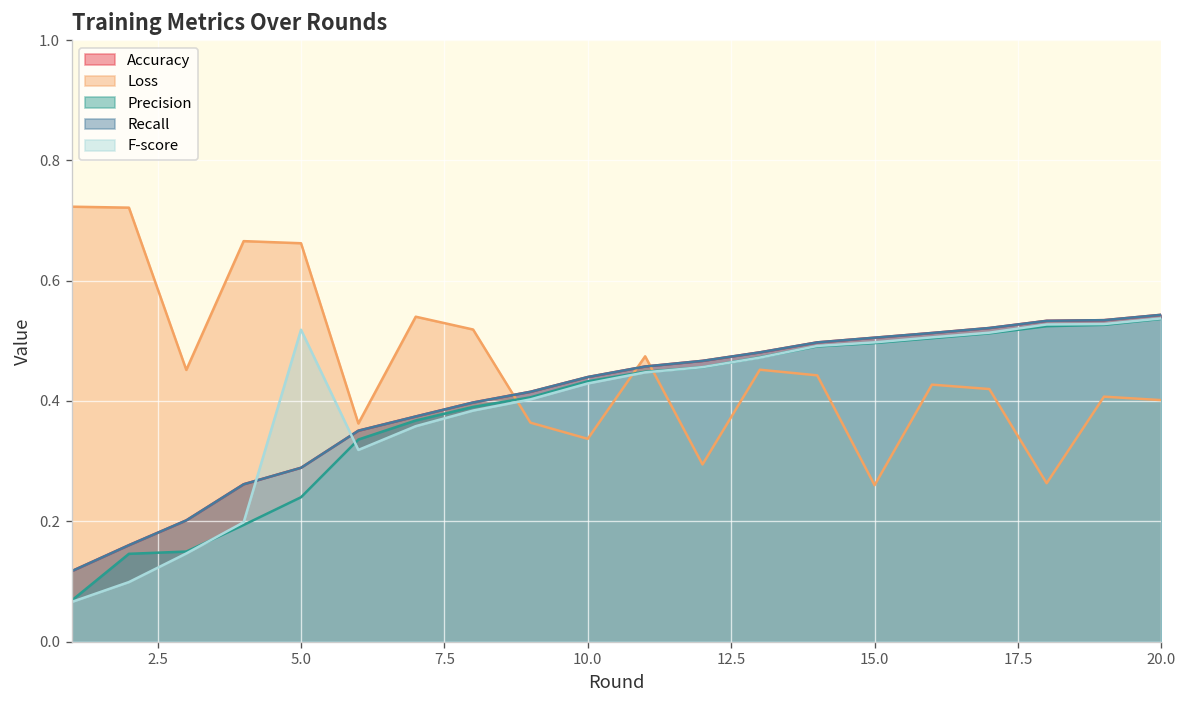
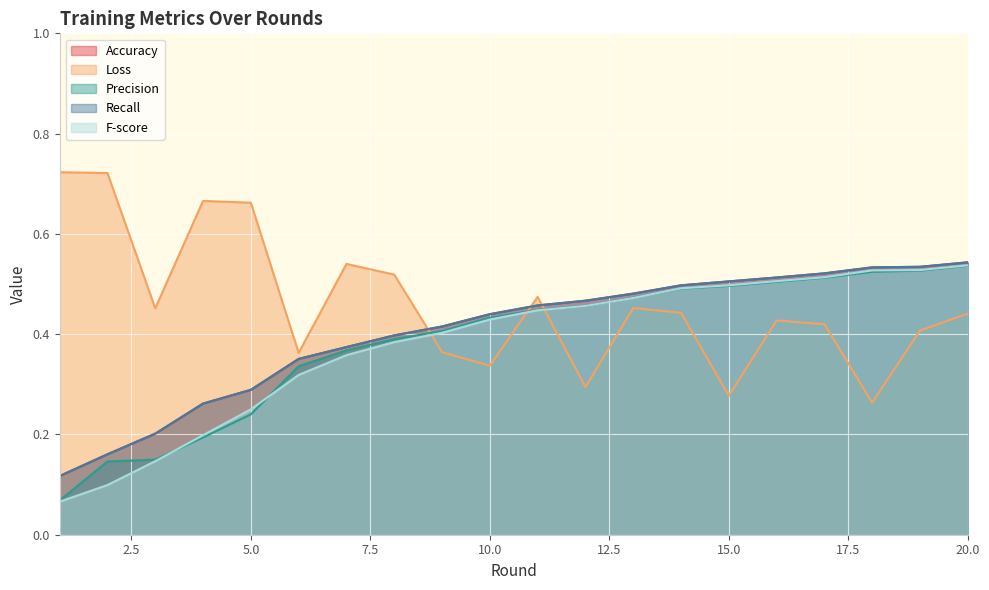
F-score, 5.0: 0.52 -> 0.25
Loss, 15.0: 0.26 -> 0.28
Loss, 20.0: 0.40 -> 0.44
